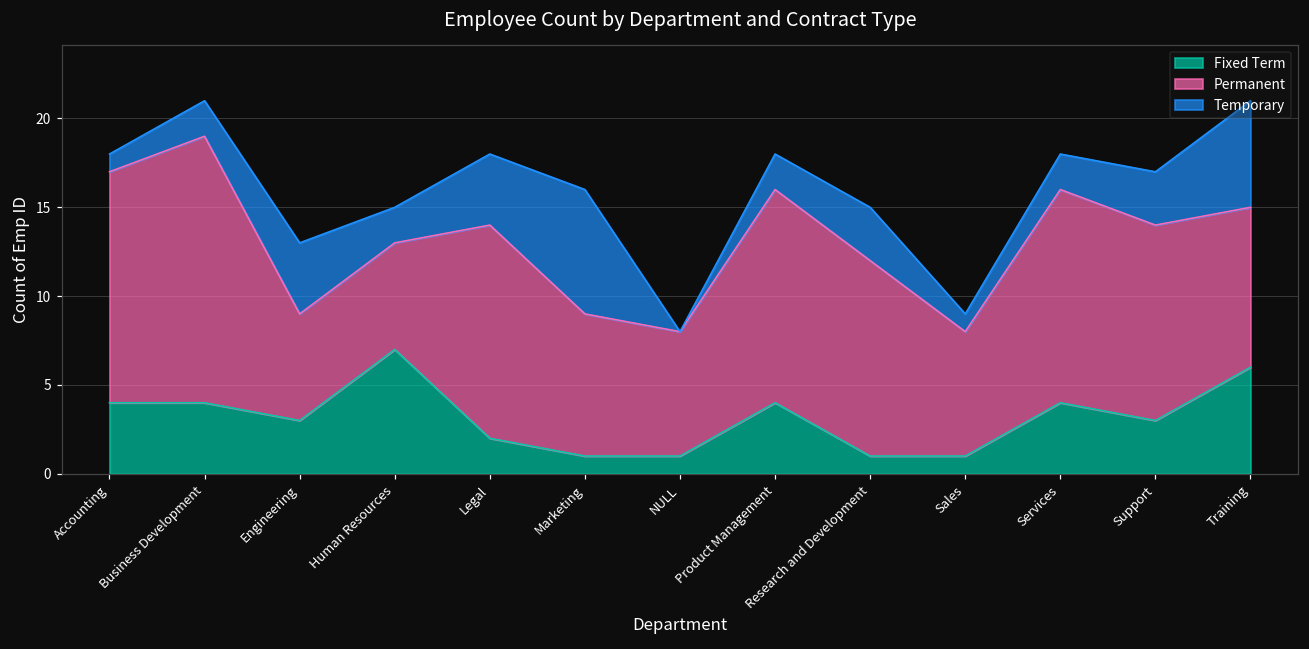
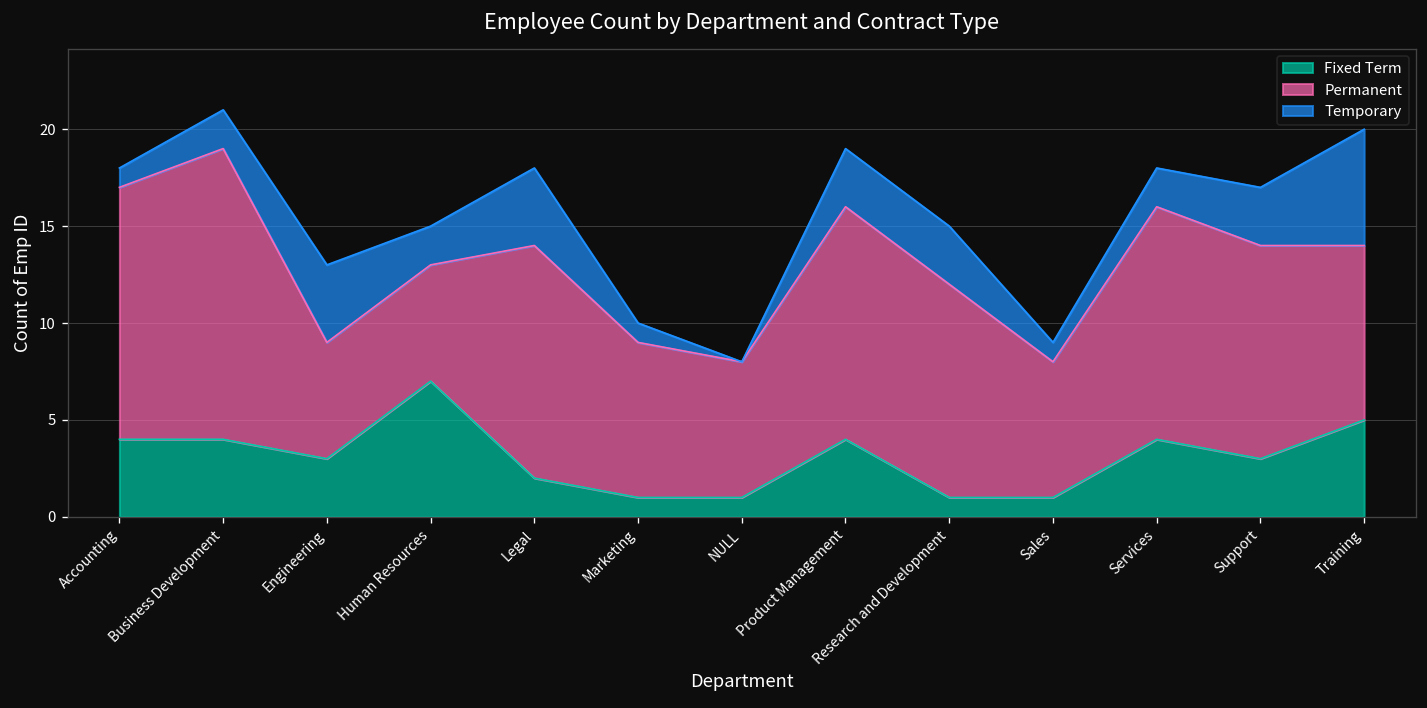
Temporary, Marketing: 7 -> 1
Temporary, Product Management: 2 -> 3
Fixed Term, Training: 6 -> 5
